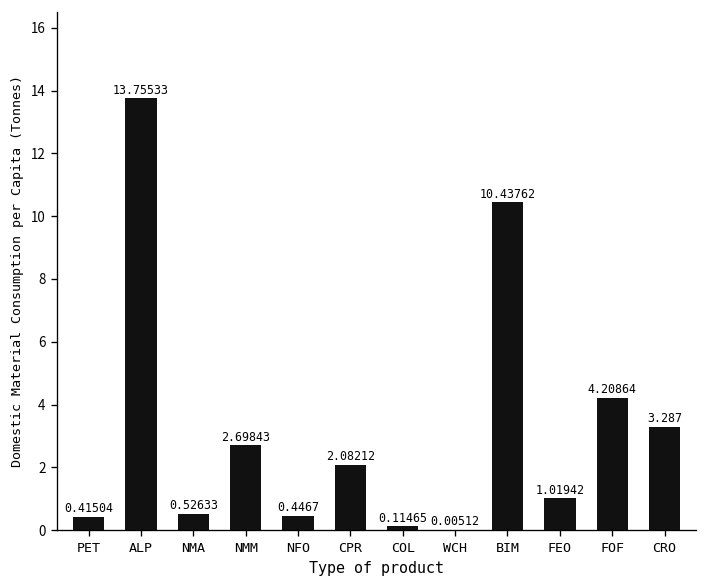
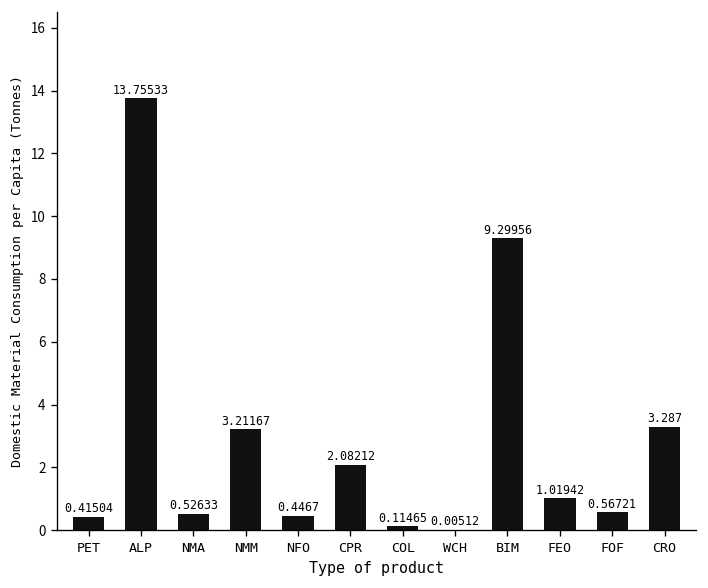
NMM: 2.69843 -> 3.21167
BIM: 10.43762 -> 9.29956
FOF: 4.20864 -> 0.56721
